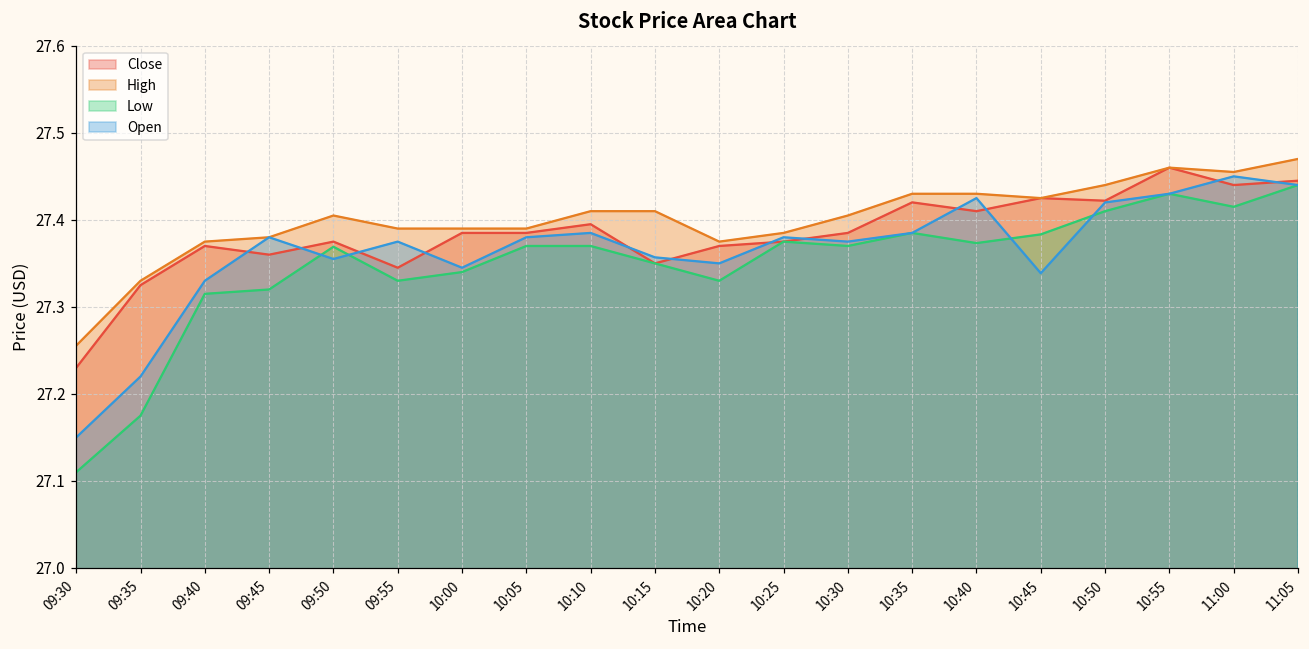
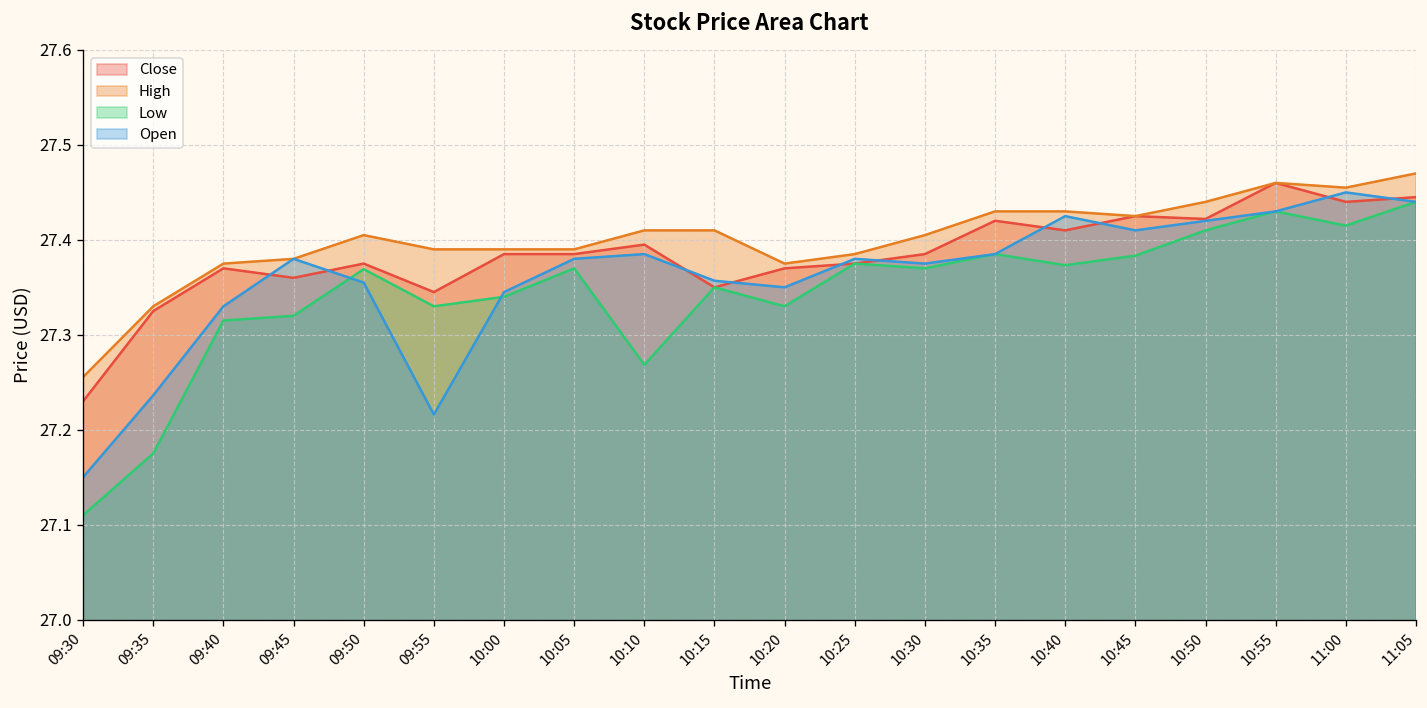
Open, 09:35: 27.22 -> 27.24
Open, 09:55: 27.38 -> 27.22
Low, 10:10: 27.37 -> 27.27
Open, 10:45: 27.34 -> 27.41
